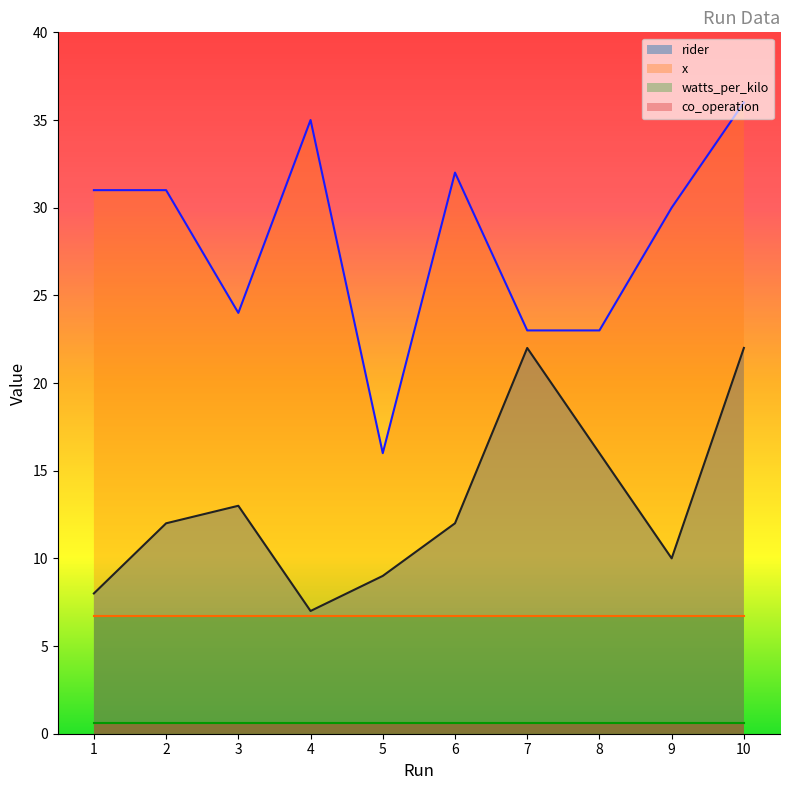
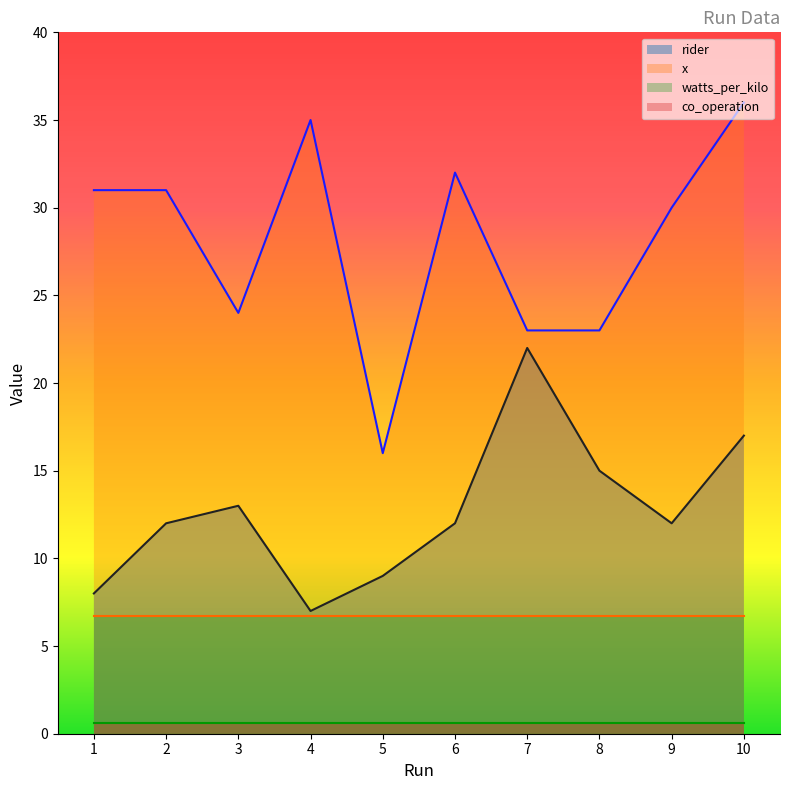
rider, 8: 16 -> 15
rider, 9: 10 -> 12
rider, 10: 22 -> 17
